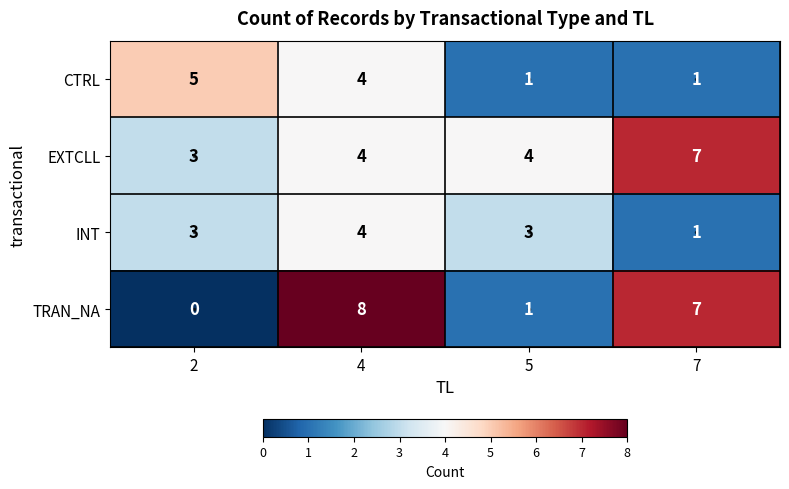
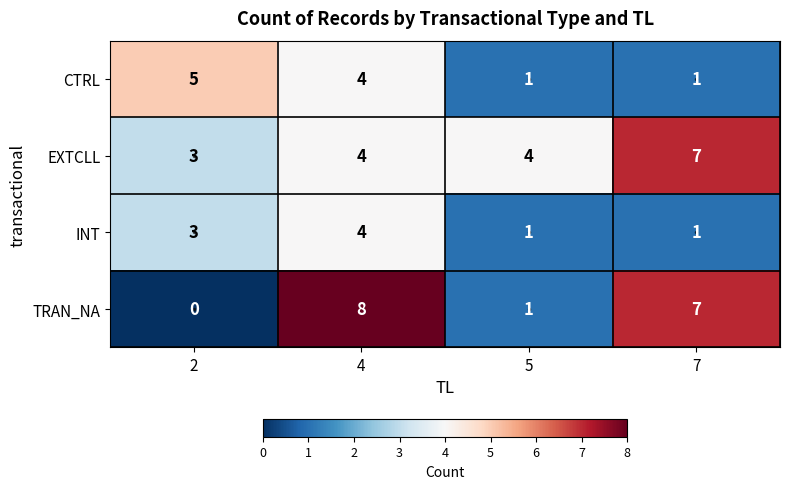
INT, 5: 3 -> 1
